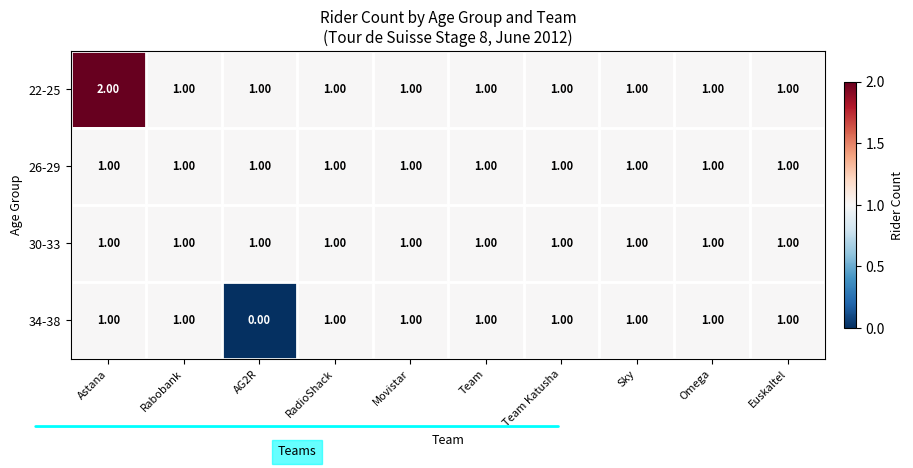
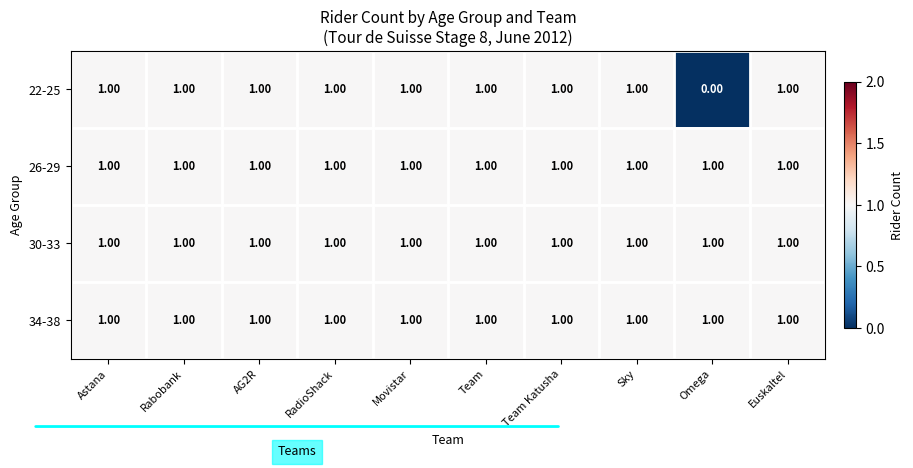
22-25, Astana: 2.00 -> 1.00
22-25, Omega: 1.00 -> 0.00
34-38, AG2R: 0.00 -> 1.00
